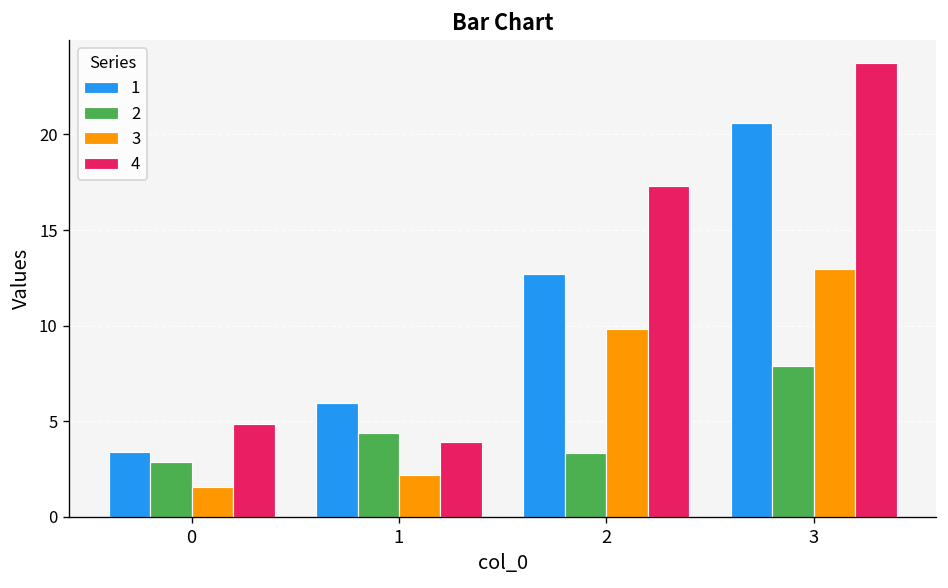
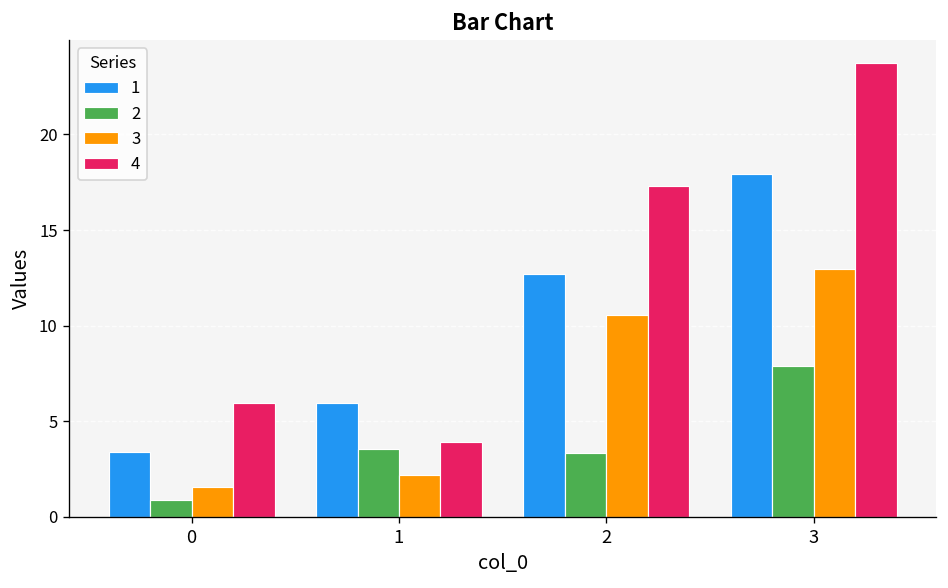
2, 0: 2.9 -> 0.9
4, 0: 4.9 -> 5.9
2, 1: 4.4 -> 3.6
3, 2: 9.8 -> 10.6
1, 3: 20.6 -> 17.9
